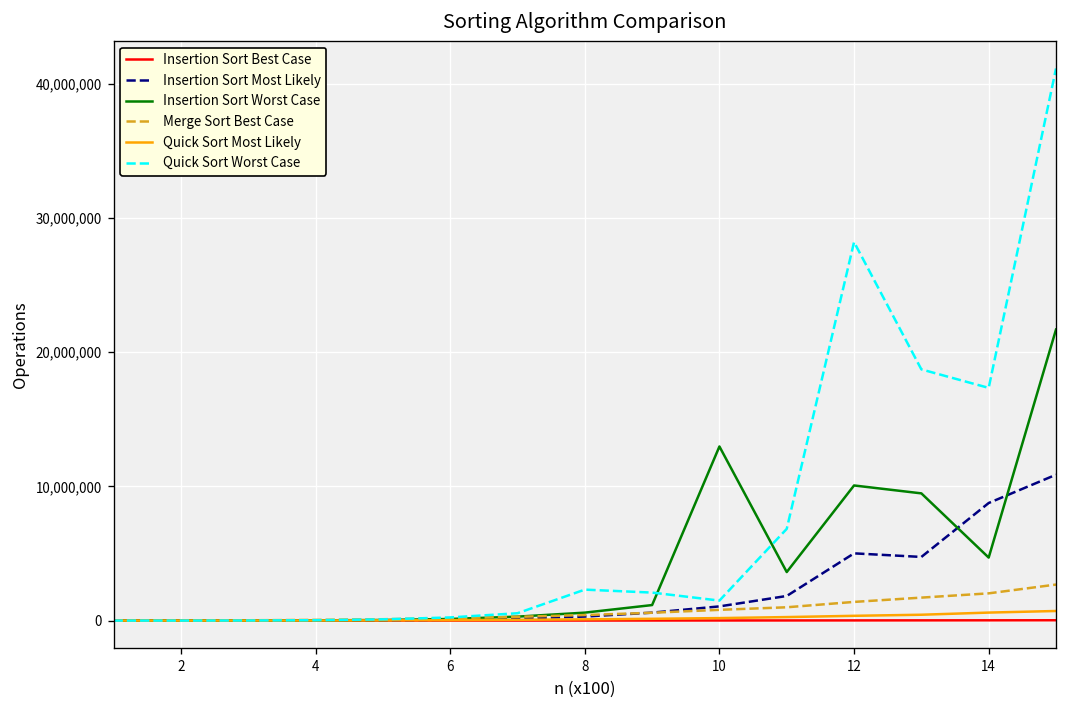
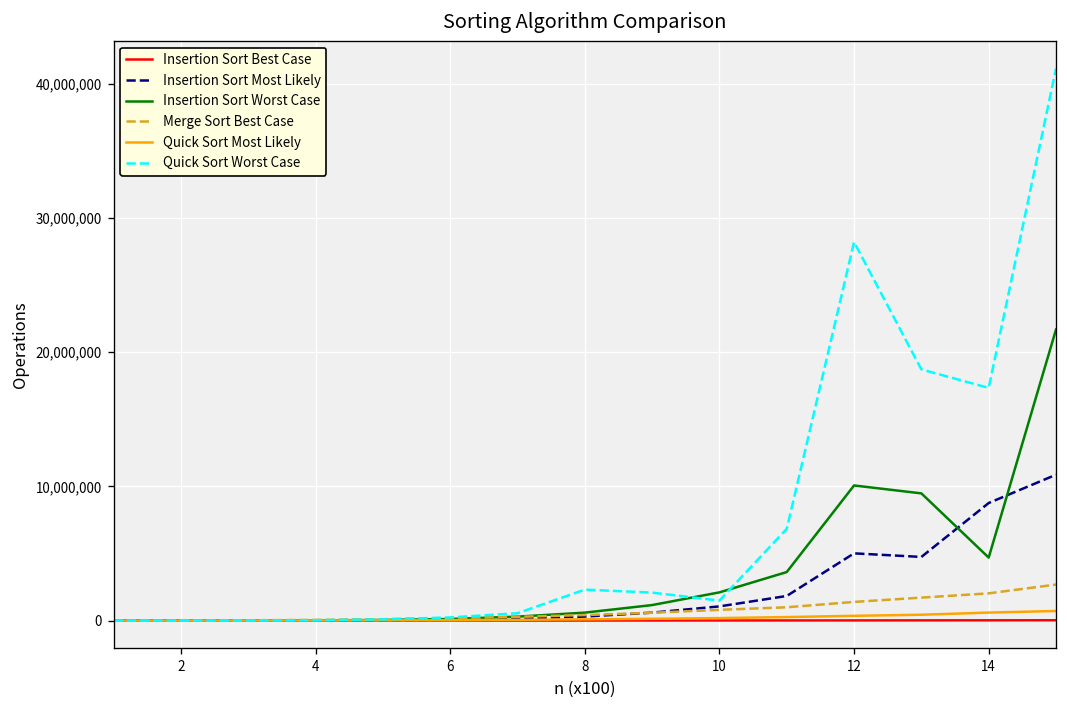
Insertion Sort Worst Case, 10: 13,000,000 -> 2,100,000
